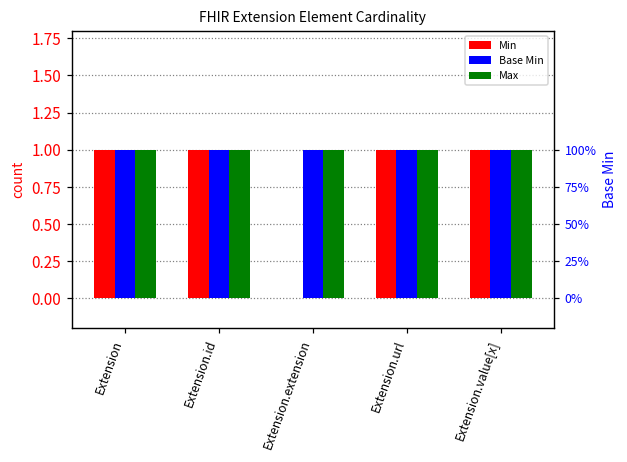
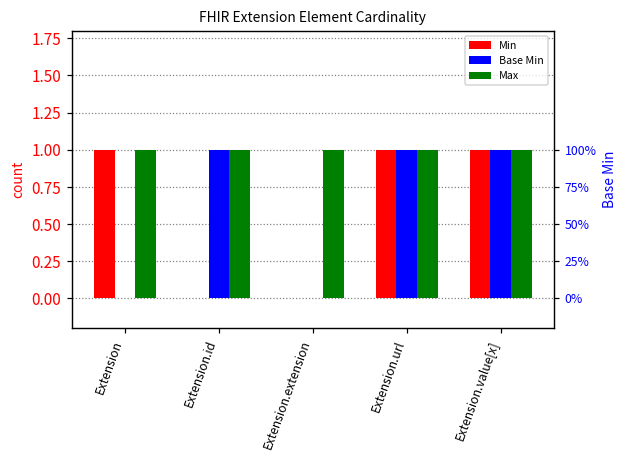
Base Min, Extension: 1 -> 0
Min, Extension.id: 1 -> 0
Base Min, Extension.extension: 1 -> 0
